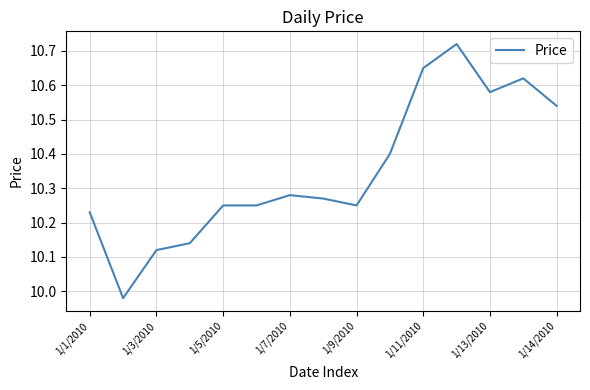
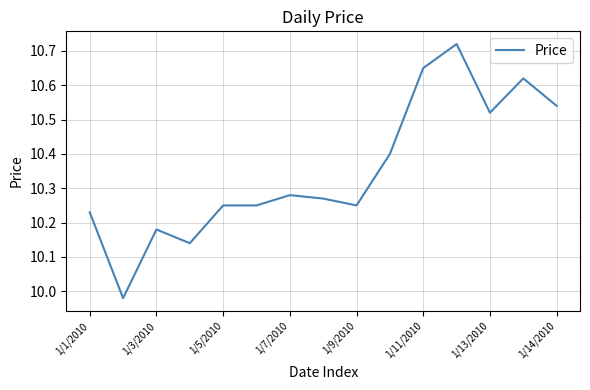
1/3/2010: 10.12 -> 10.18
1/13/2010: 10.58 -> 10.52
